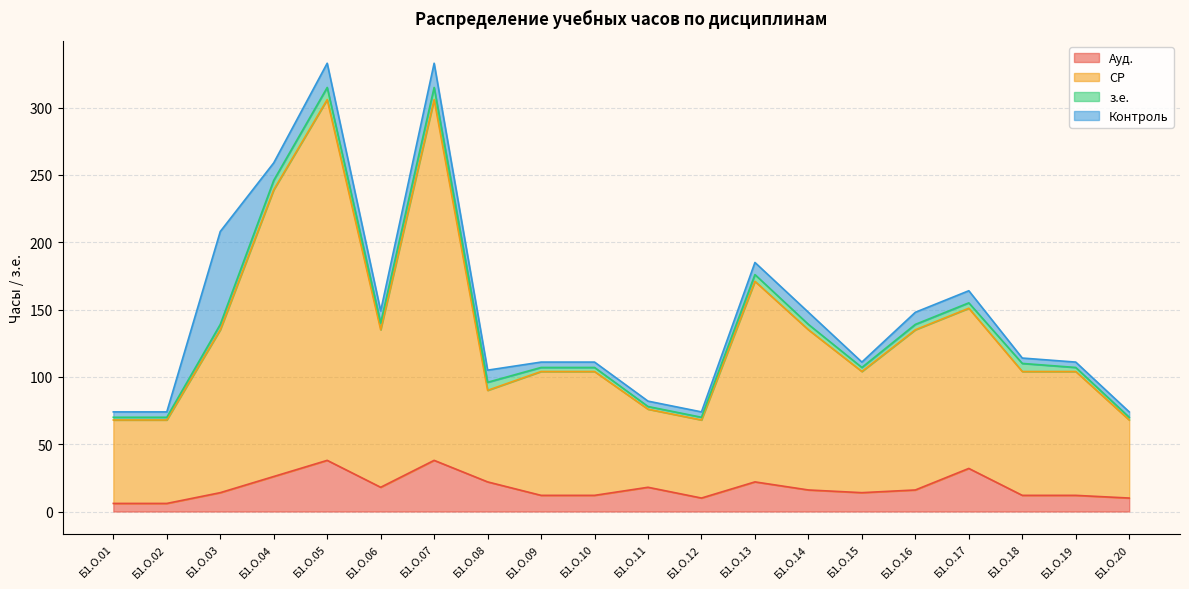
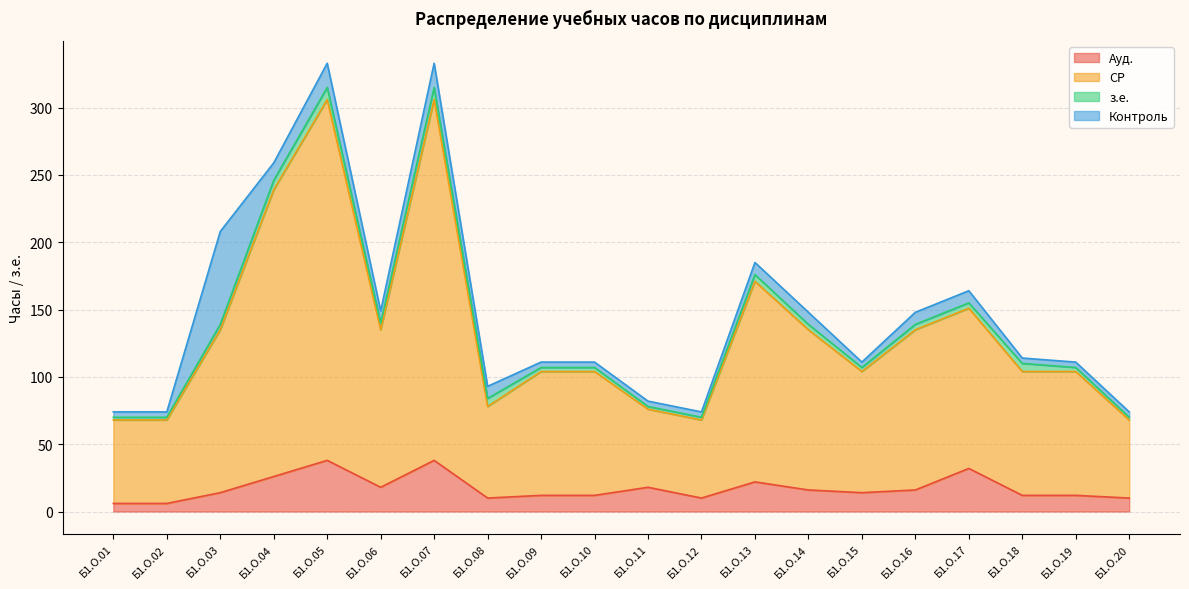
Ауд., Б1.О.08: 22 -> 10
